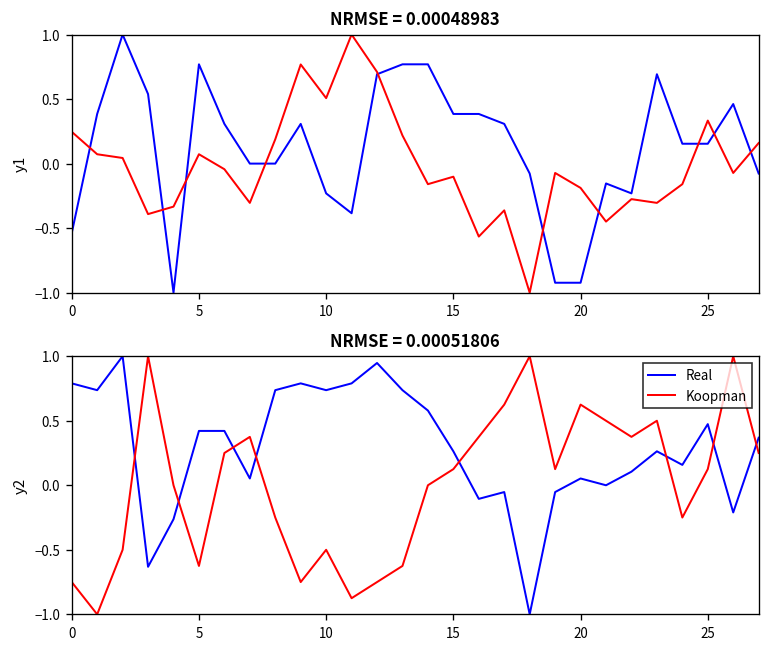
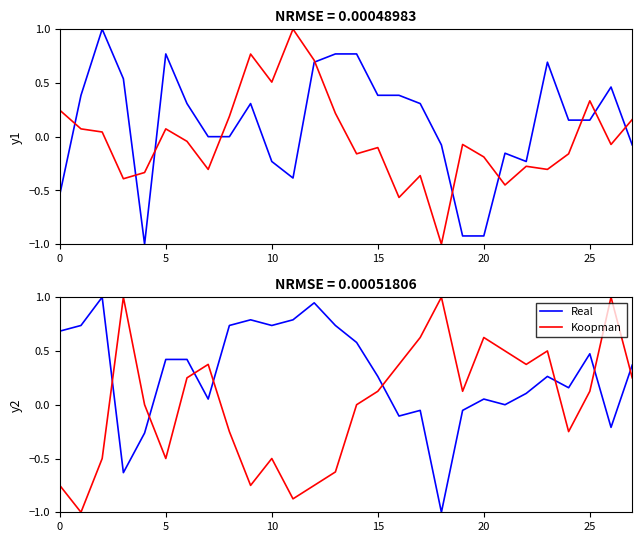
NRMSE = 0.00051806, Real, 0: 0.79 -> 0.68
NRMSE = 0.00051806, Koopman, 5: -0.63 -> -0.50
